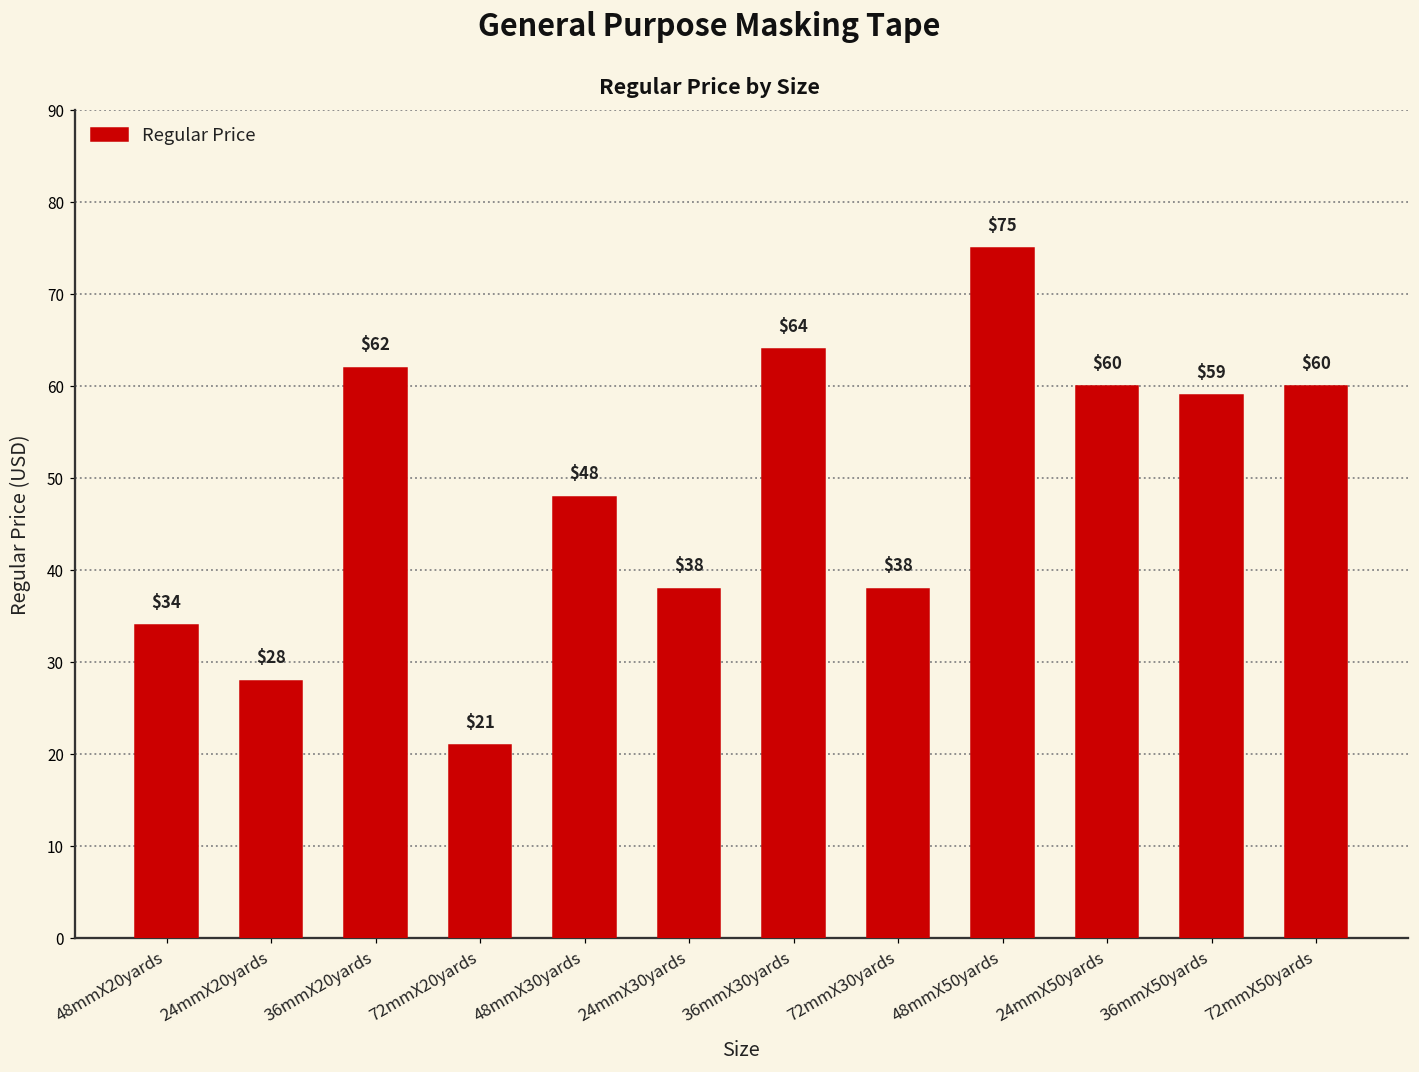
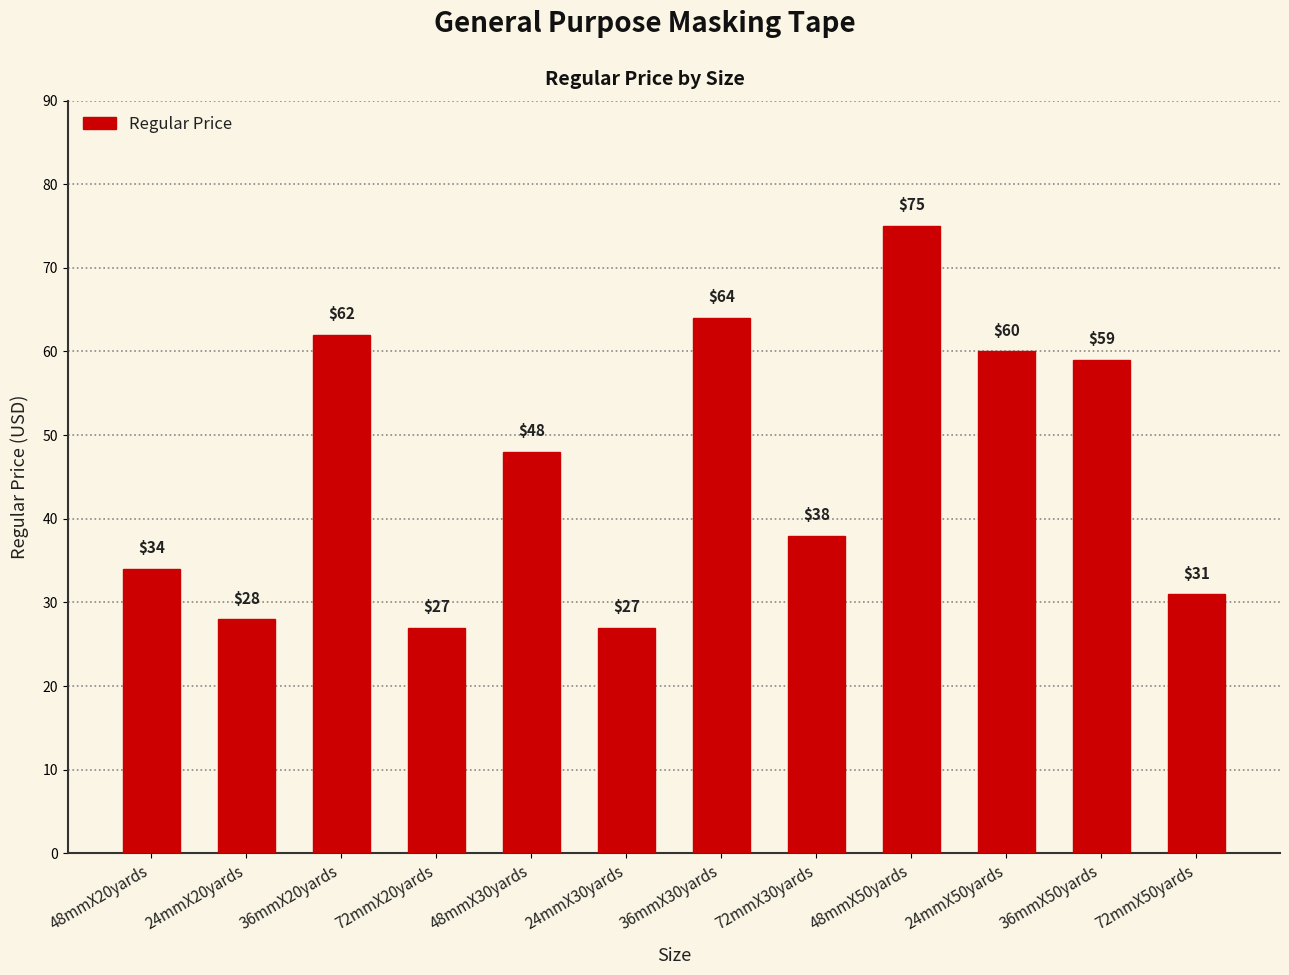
72mmX20yards: $21 -> $27
24mmX30yards: $38 -> $27
72mmX50yards: $60 -> $31
